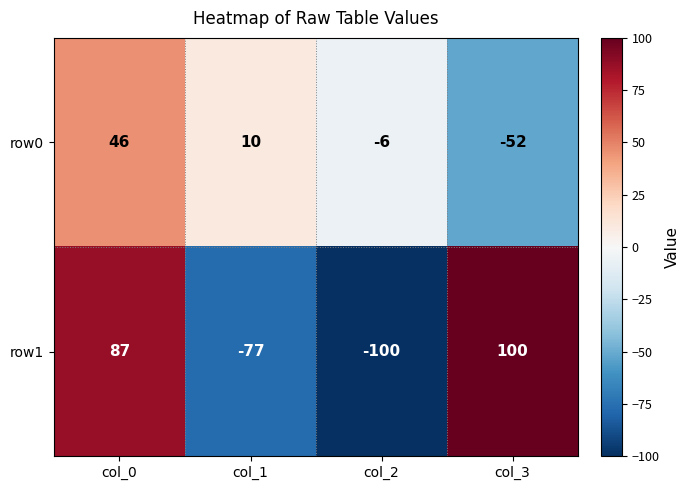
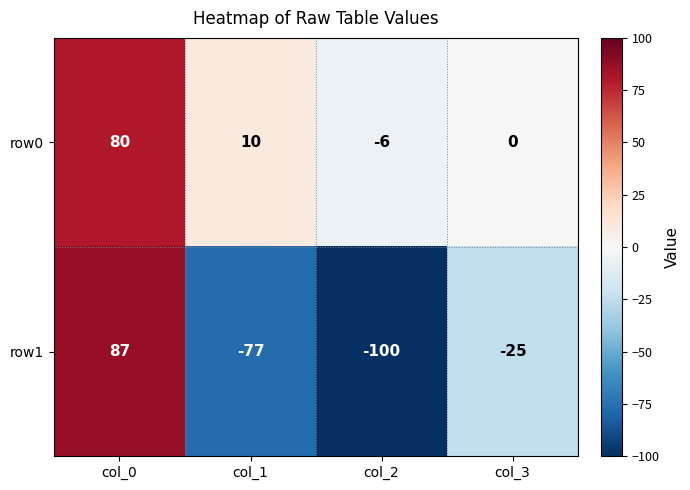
row0, col_0: 46 -> 80
row0, col_3: -52 -> 0
row1, col_3: 100 -> -25
